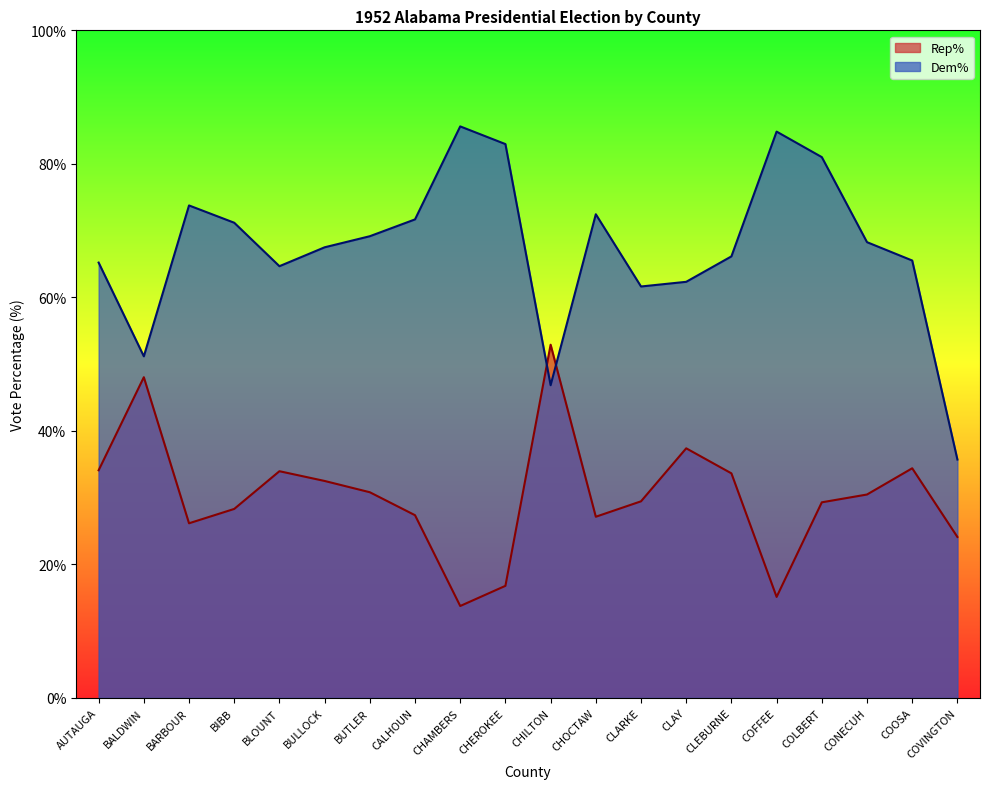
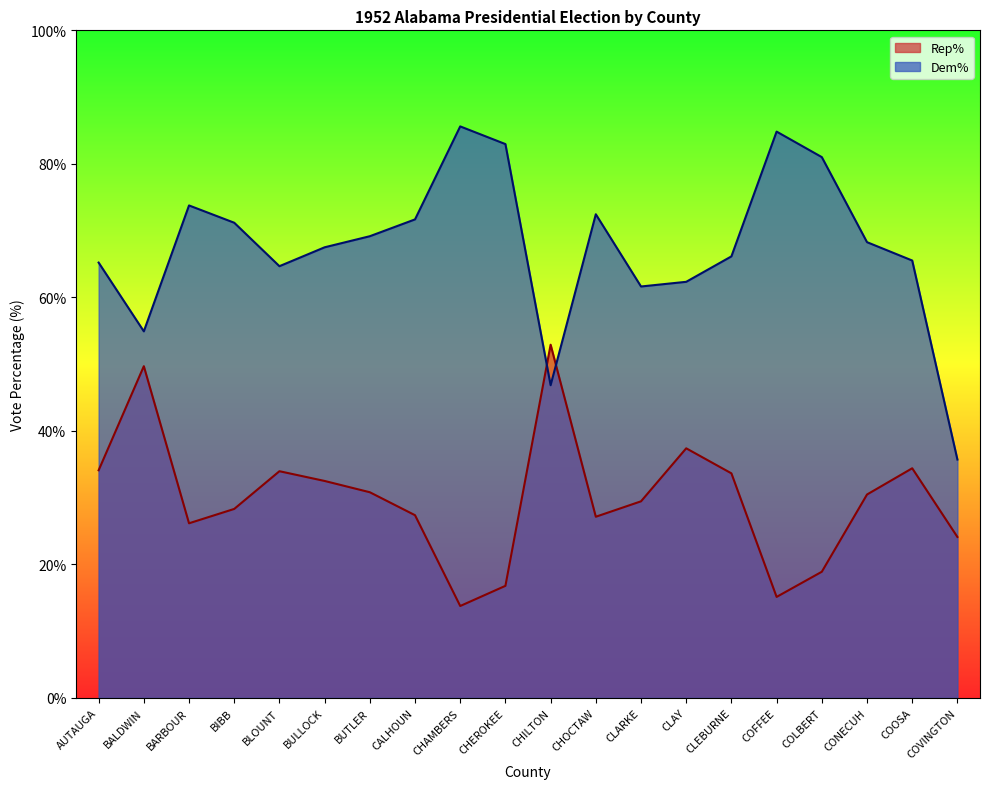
Rep%, BALDWIN: 48% -> 50%
Dem%, BALDWIN: 51% -> 55%
Rep%, COLBERT: 29% -> 19%
